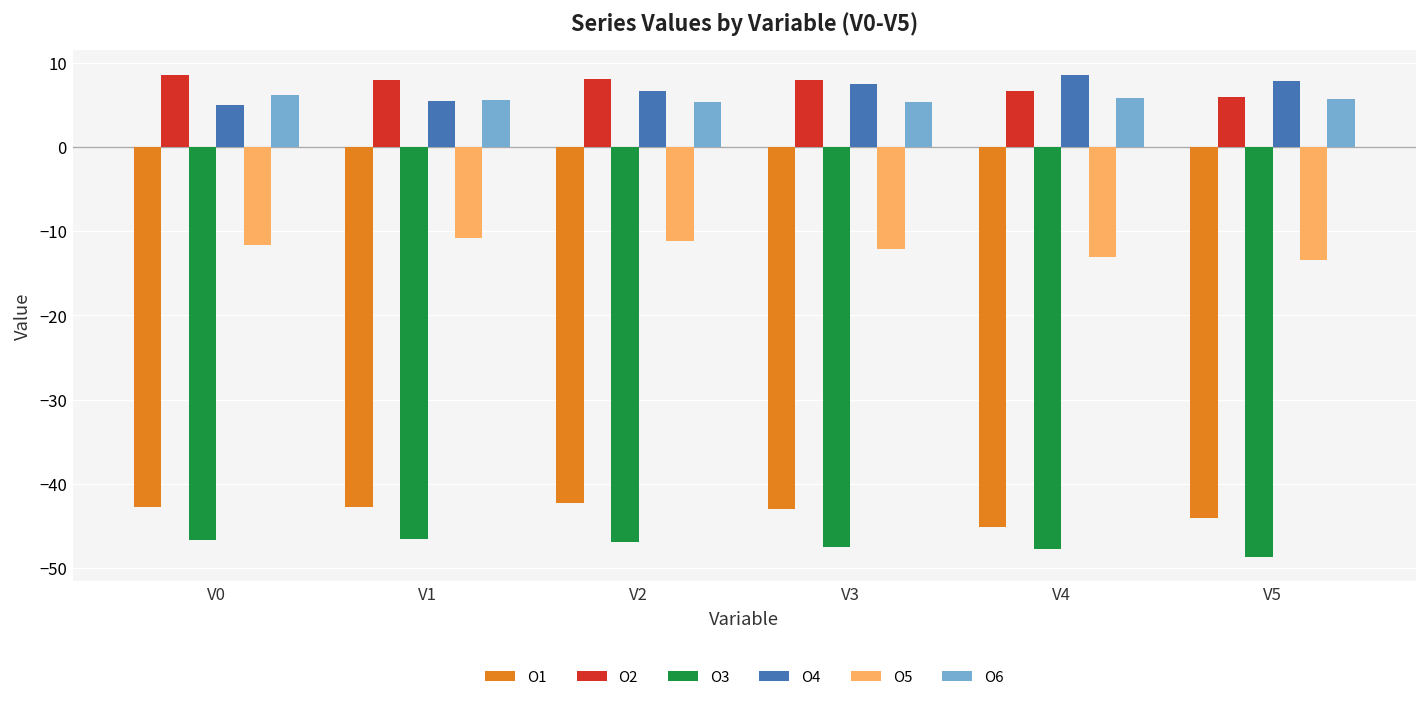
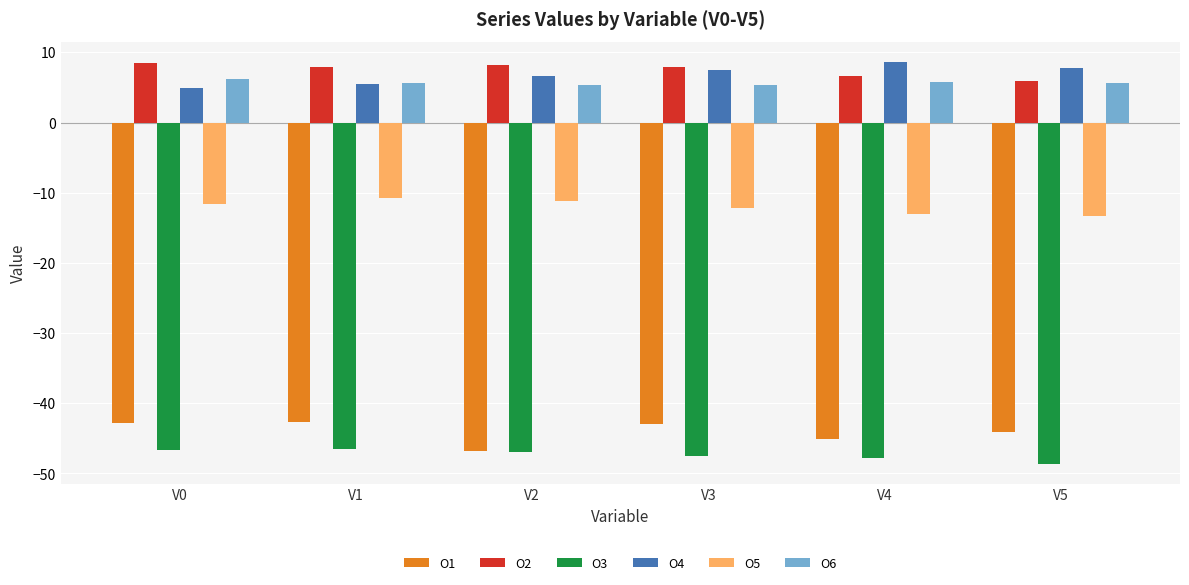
O1, V2: -42 -> -47
